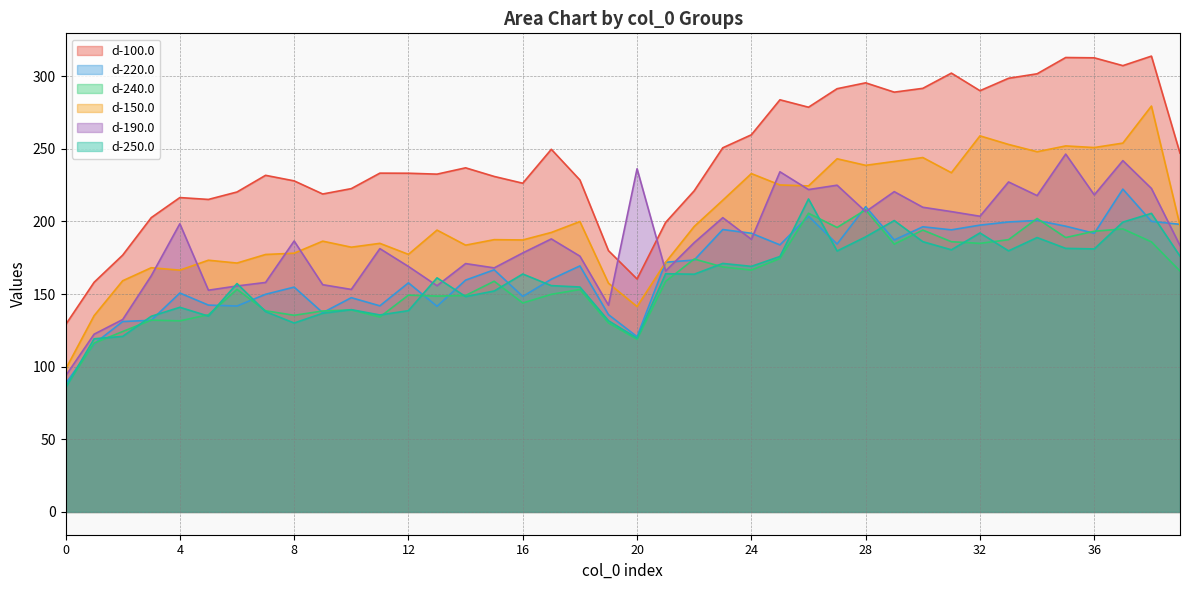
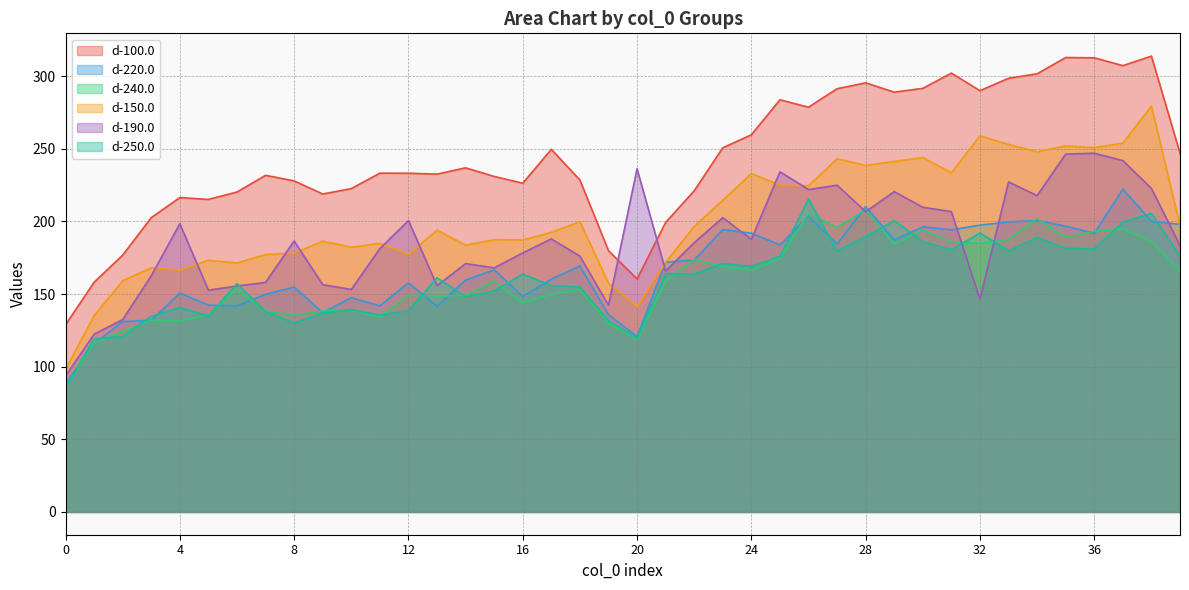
d-190.0, 12: 169 -> 201
d-190.0, 32: 204 -> 146
d-190.0, 36: 218 -> 247
